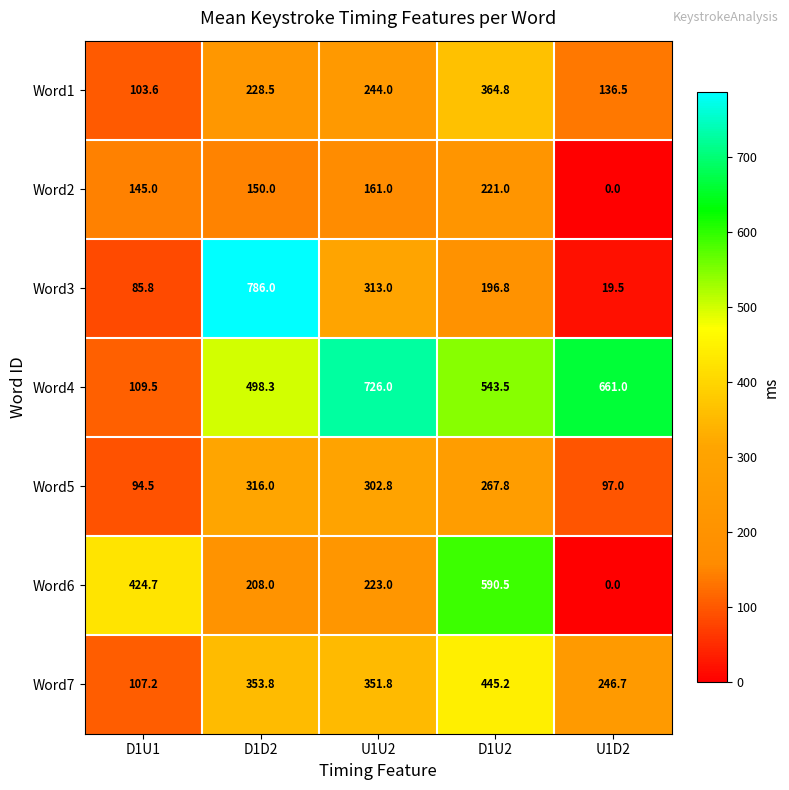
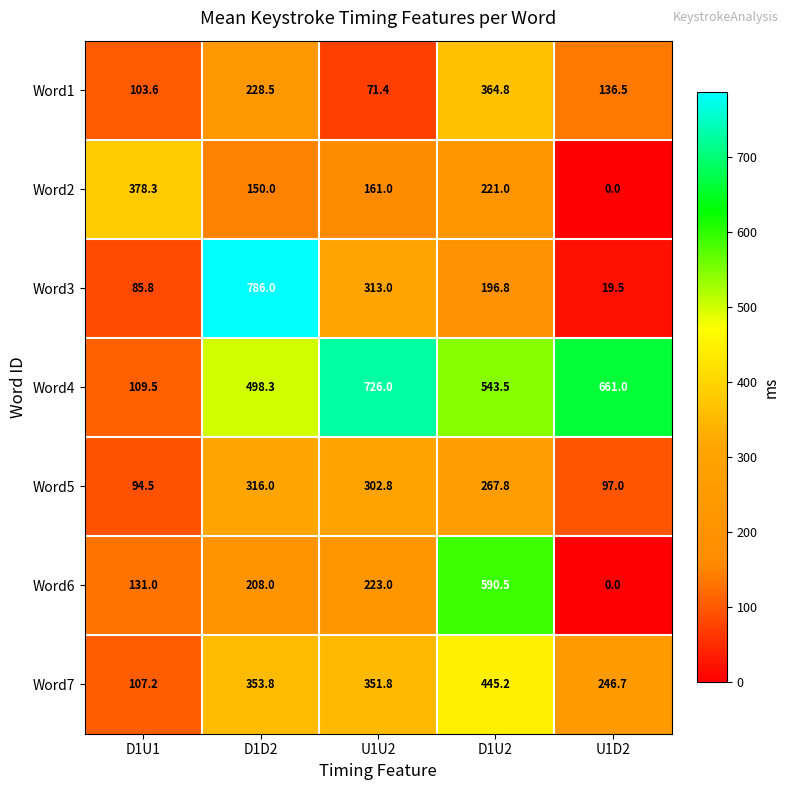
Word1, U1U2: 244.0 -> 71.4
Word2, D1U1: 145.0 -> 378.3
Word6, D1U1: 424.7 -> 131.0
